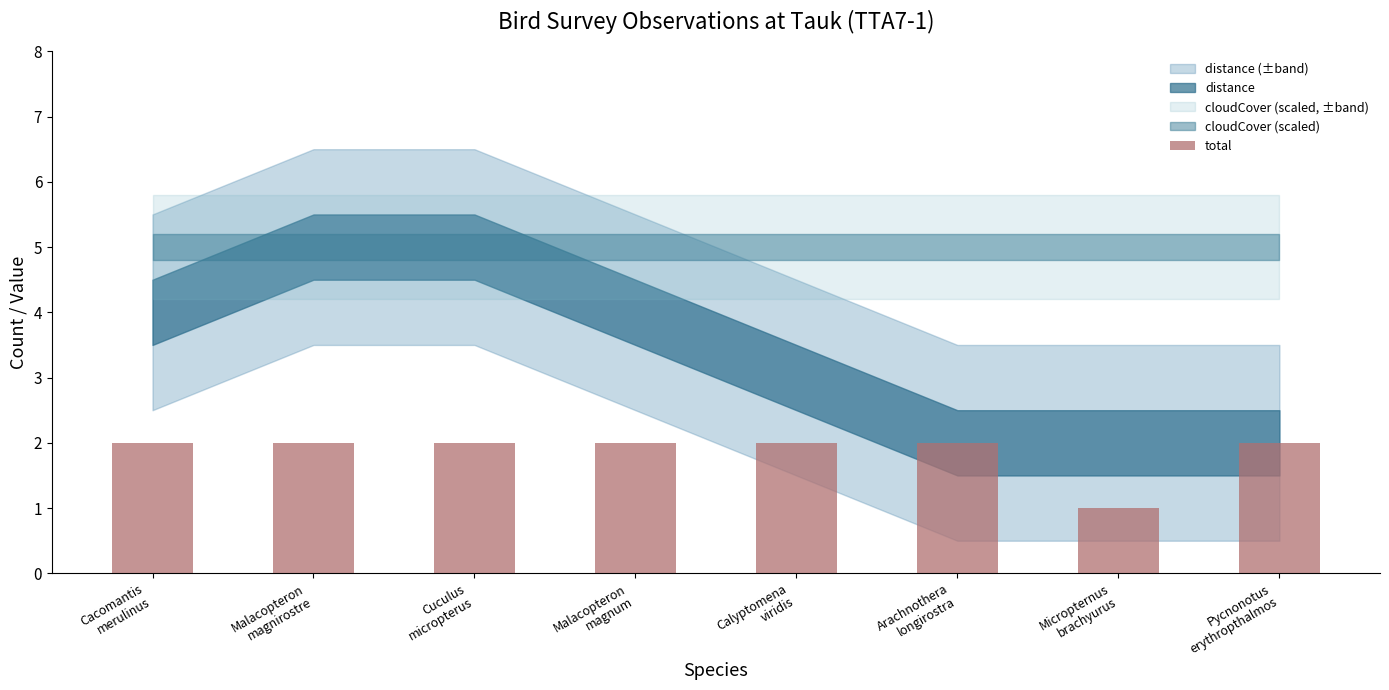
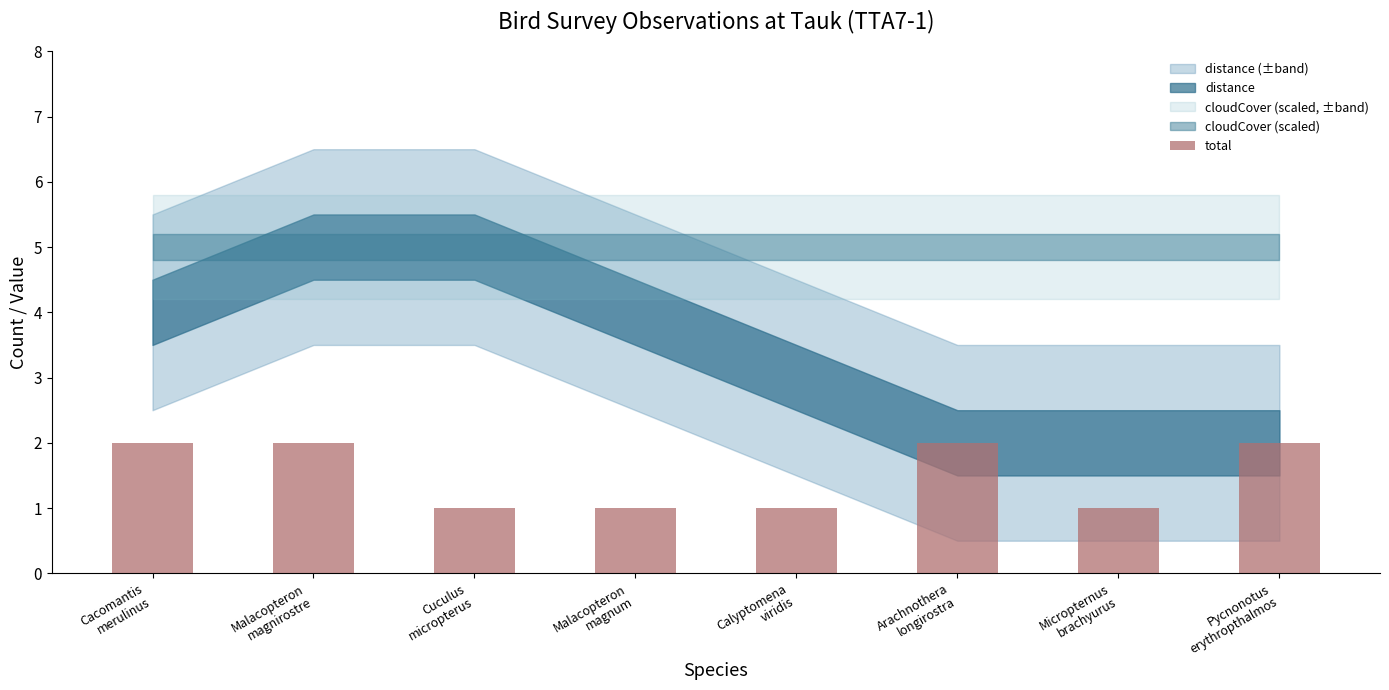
total, Cuculus micropterus: 2 -> 1
total, Malacopteron magnum: 2 -> 1
total, Calyptomena viridis: 2 -> 1
